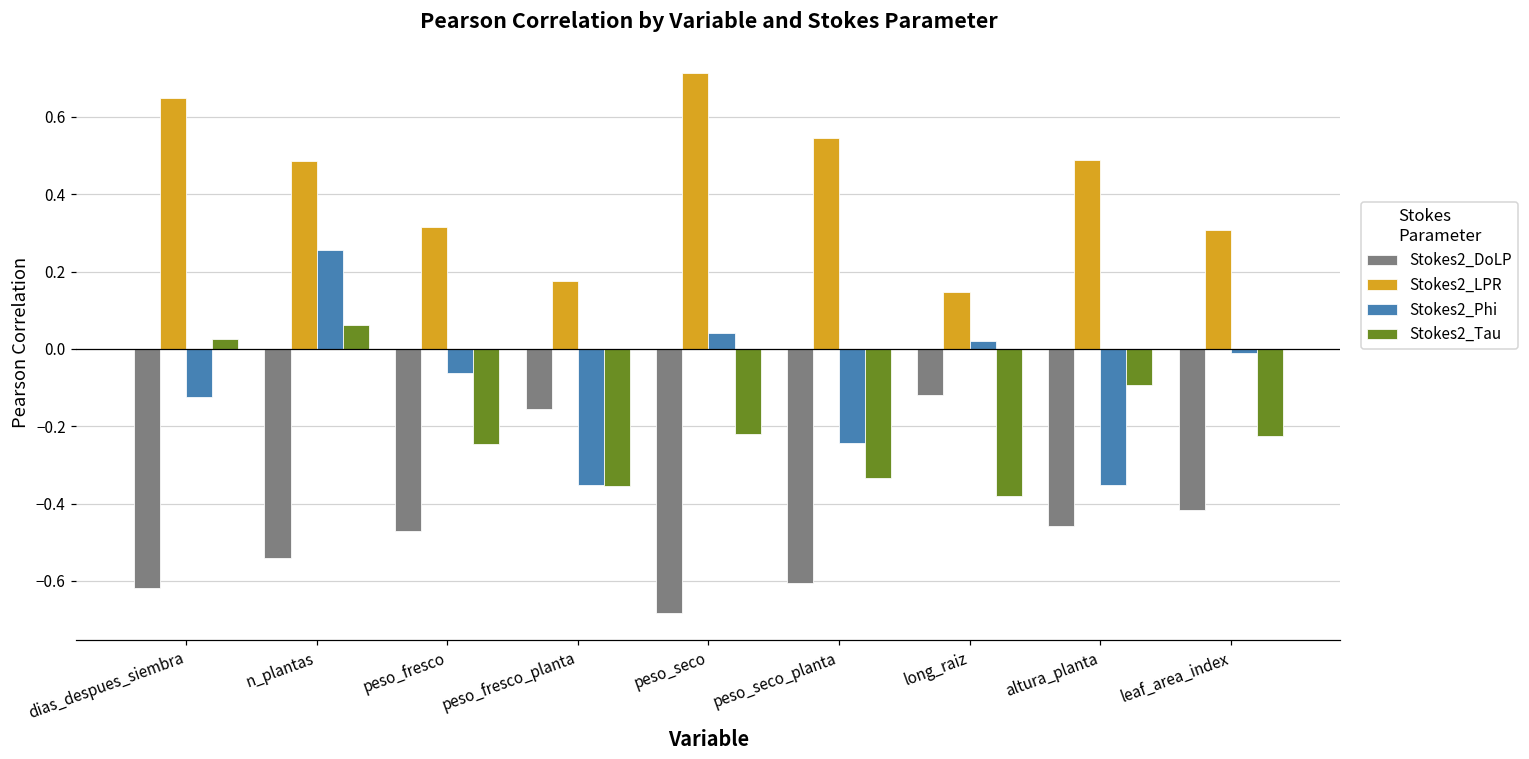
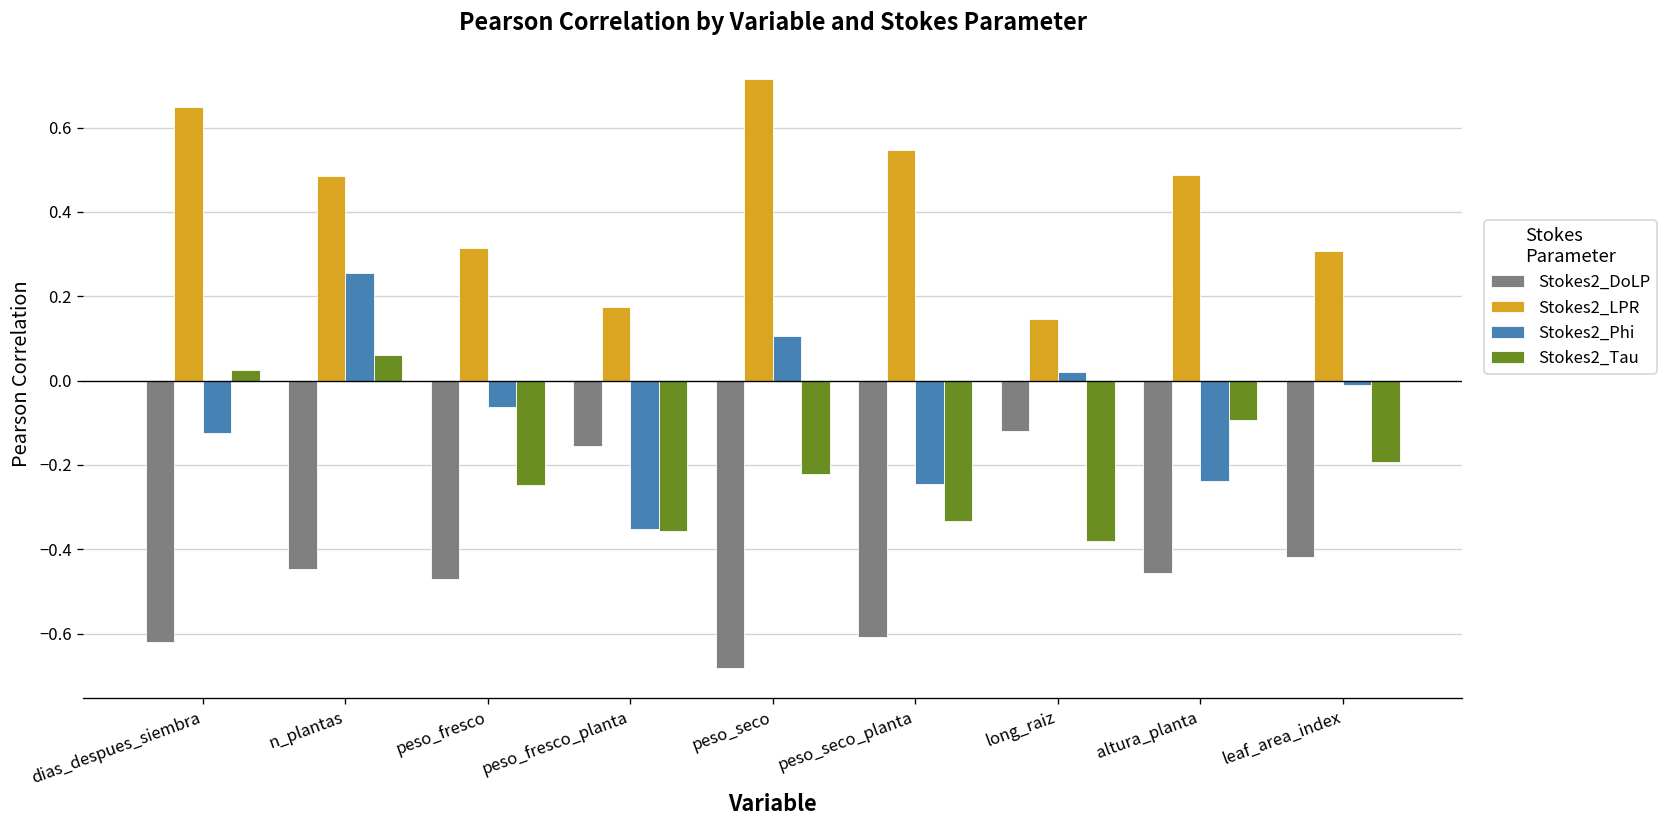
Stokes2_DoLP, n_plantas: -0.54 -> -0.45
Stokes2_Phi, peso_seco: 0.04 -> 0.11
Stokes2_Phi, altura_planta: -0.35 -> -0.24
Stokes2_Tau, leaf_area_index: -0.22 -> -0.19
